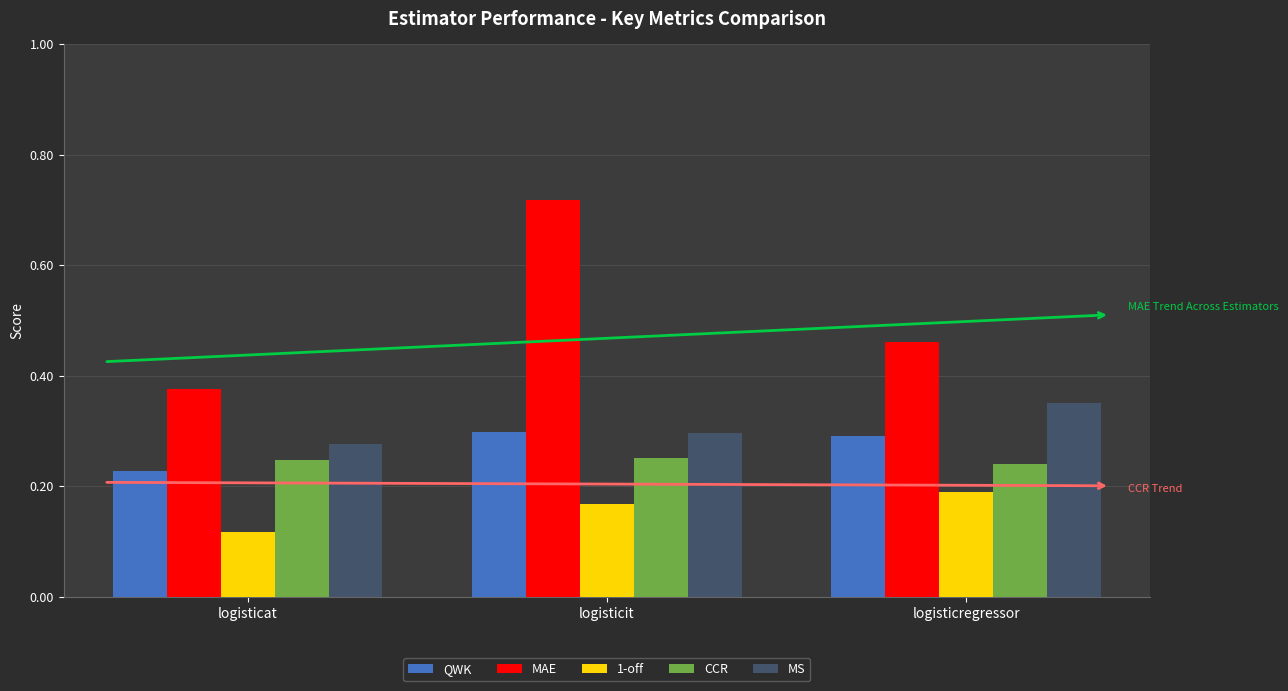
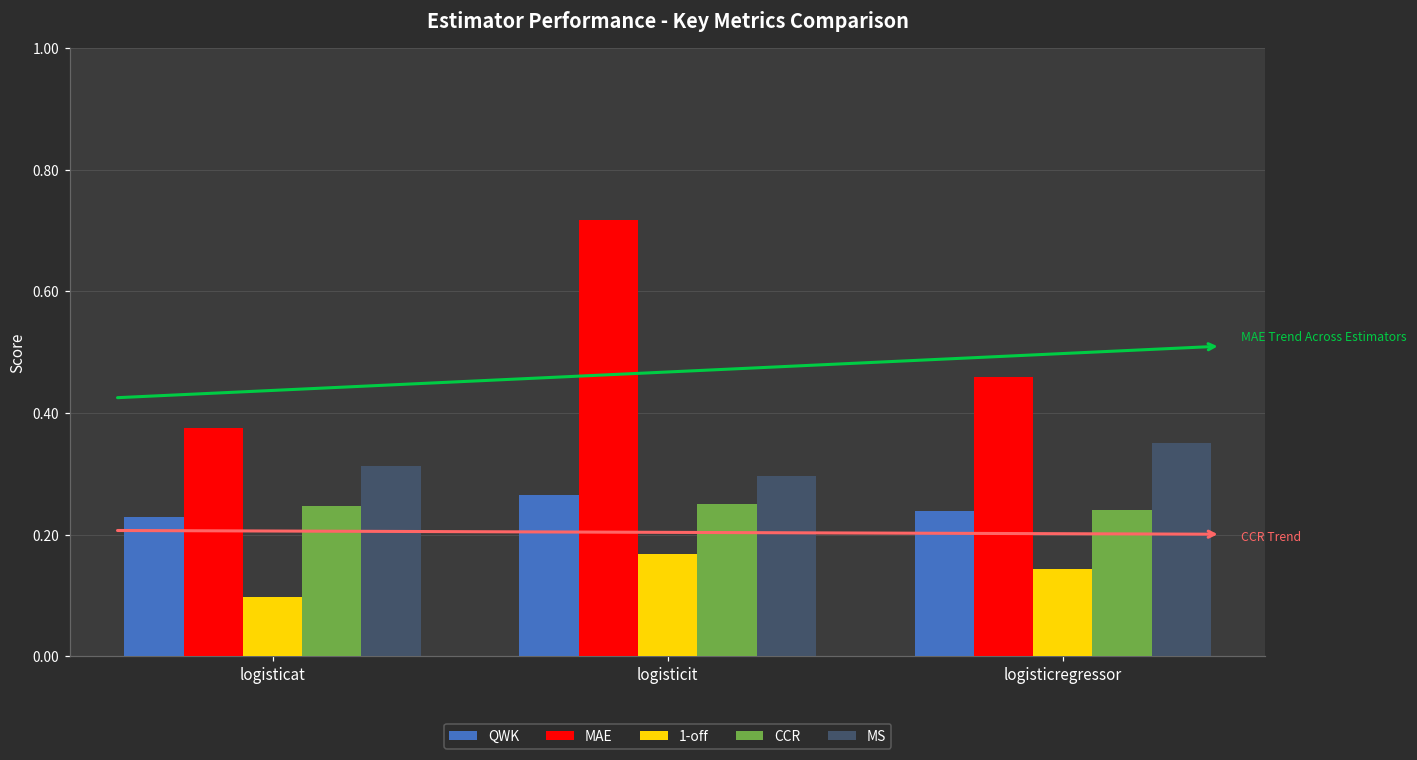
1-off, logisticat: 0.12 -> 0.10
MS, logisticat: 0.28 -> 0.31
QWK, logisticit: 0.30 -> 0.27
QWK, logisticregressor: 0.29 -> 0.24
1-off, logisticregressor: 0.19 -> 0.14
